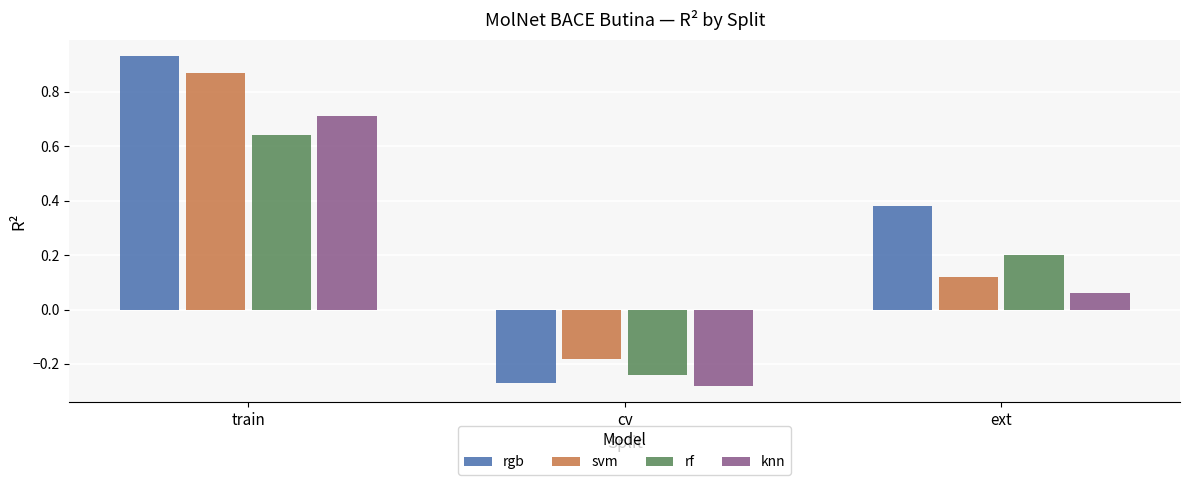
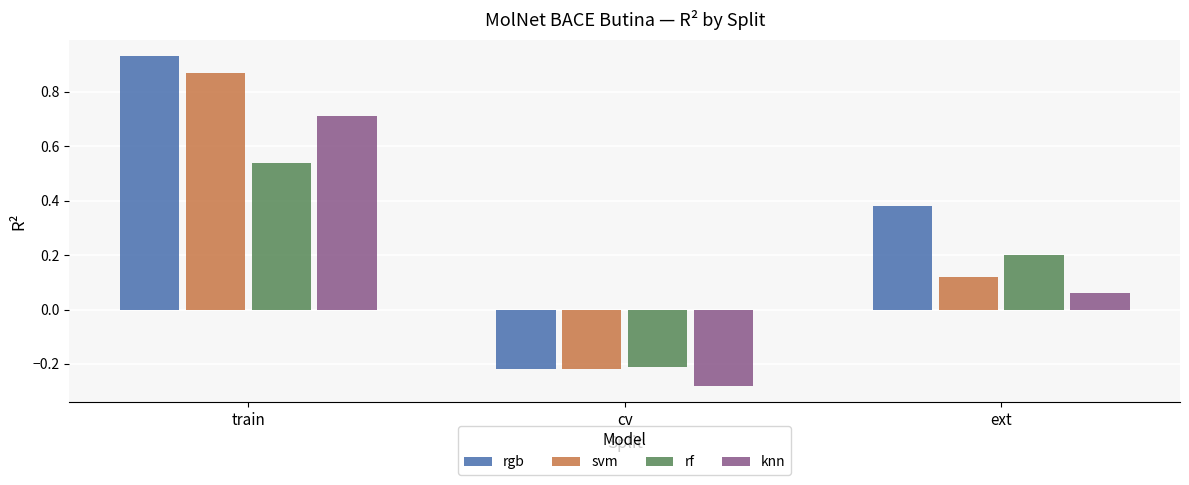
rf, train: 0.64 -> 0.54
rgb, cv: -0.27 -> -0.22
svm, cv: -0.18 -> -0.22
rf, cv: -0.24 -> -0.21
